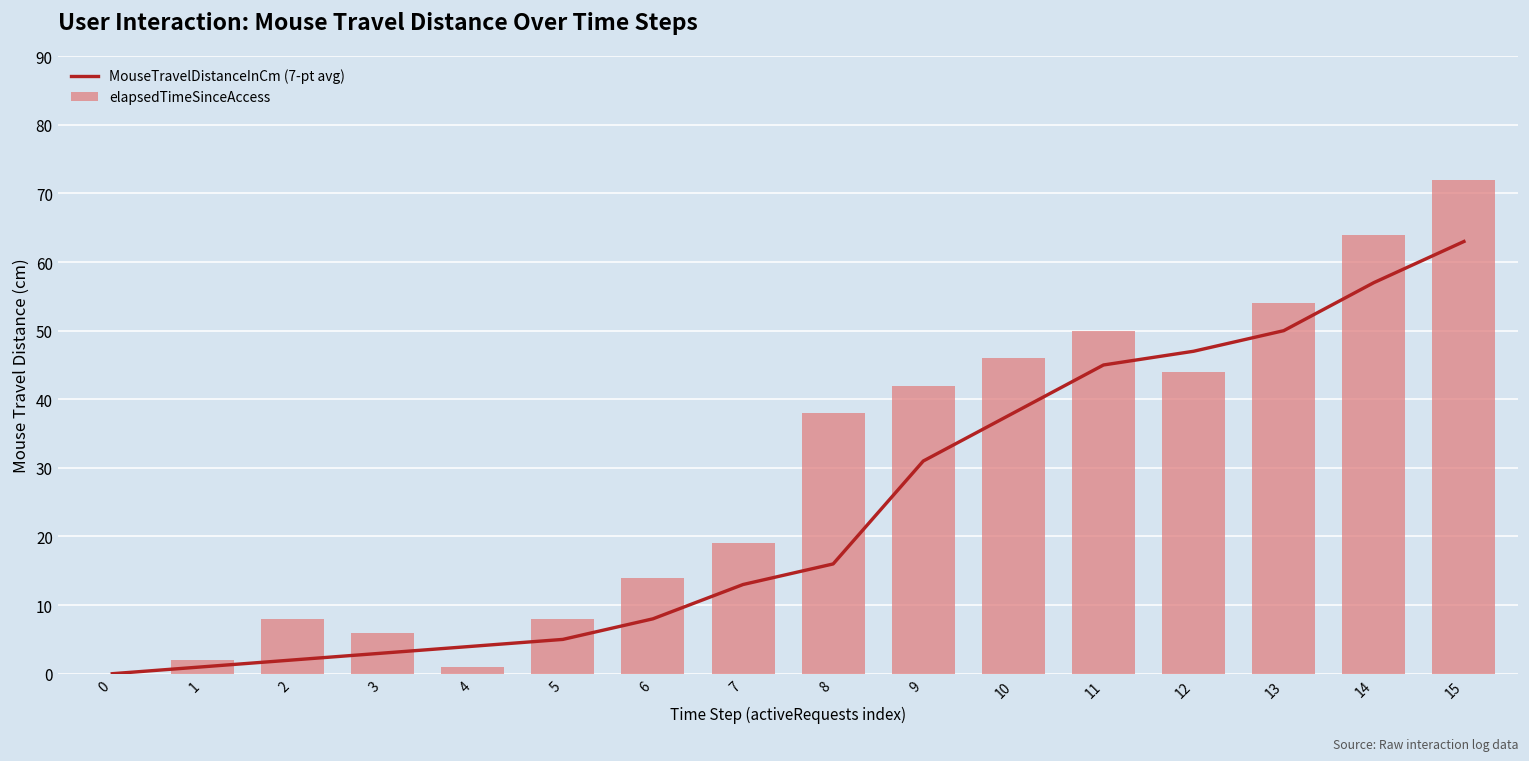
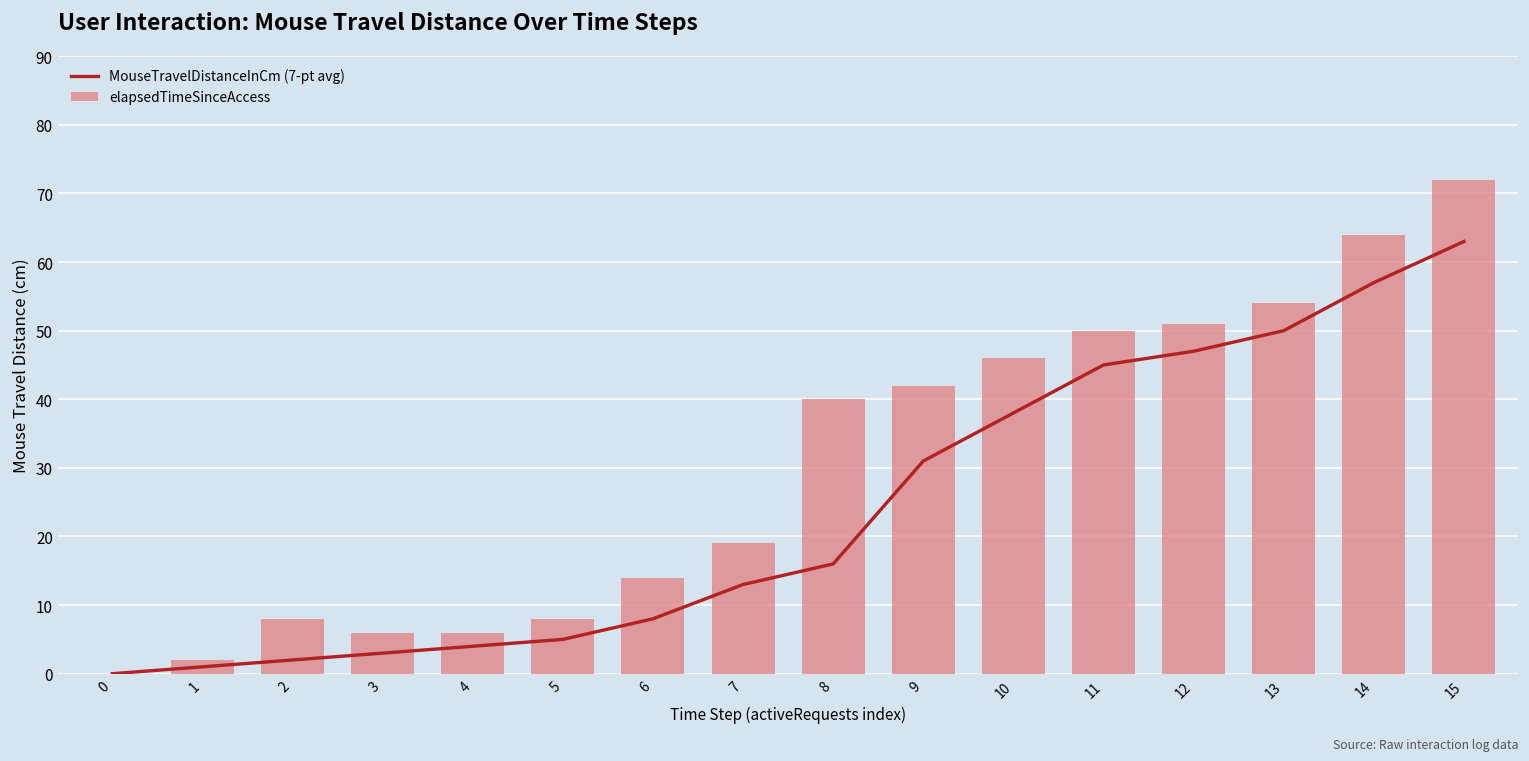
elapsedTimeSinceAccess, 4: 1 -> 6
elapsedTimeSinceAccess, 8: 38 -> 40
elapsedTimeSinceAccess, 12: 44 -> 51
